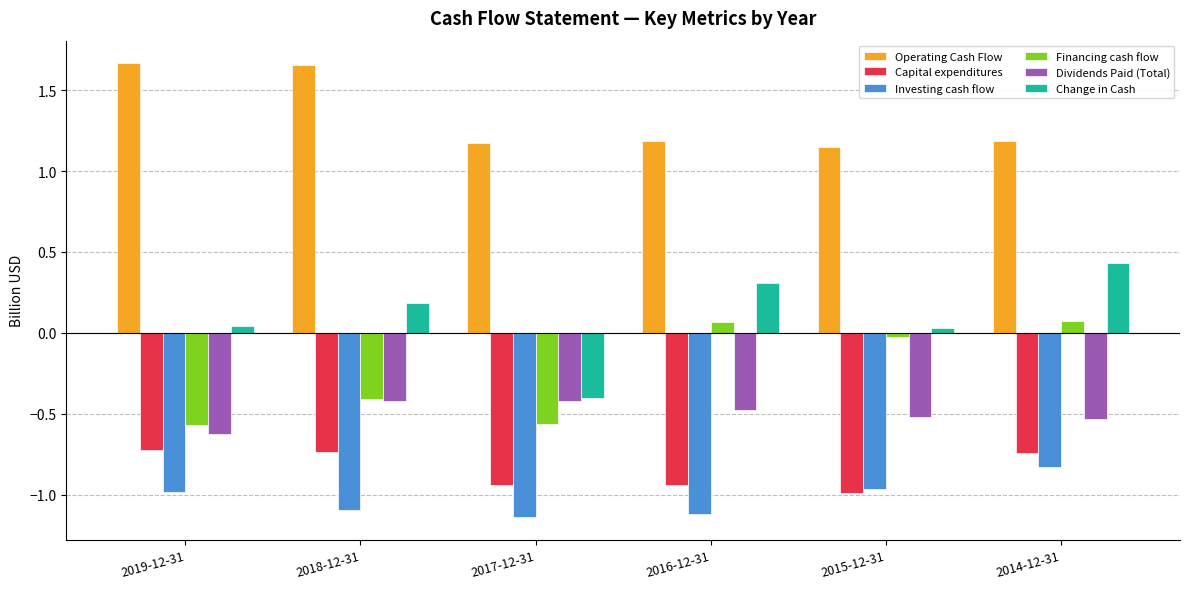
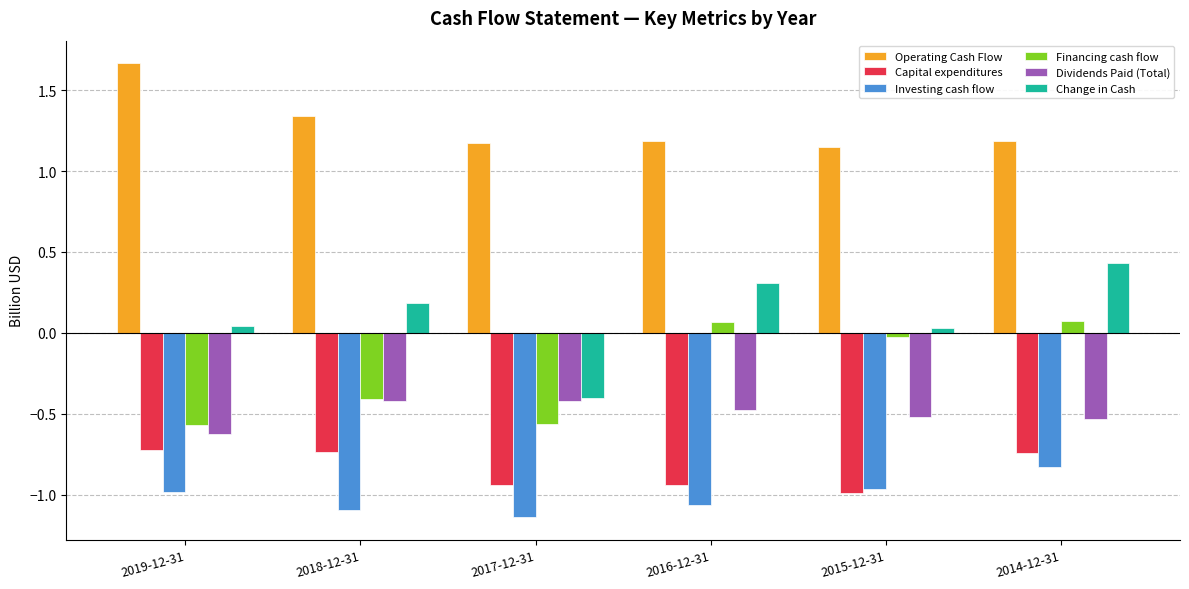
Operating Cash Flow, 2018-12-31: 1.66 -> 1.34
Investing cash flow, 2016-12-31: -1.12 -> -1.06
